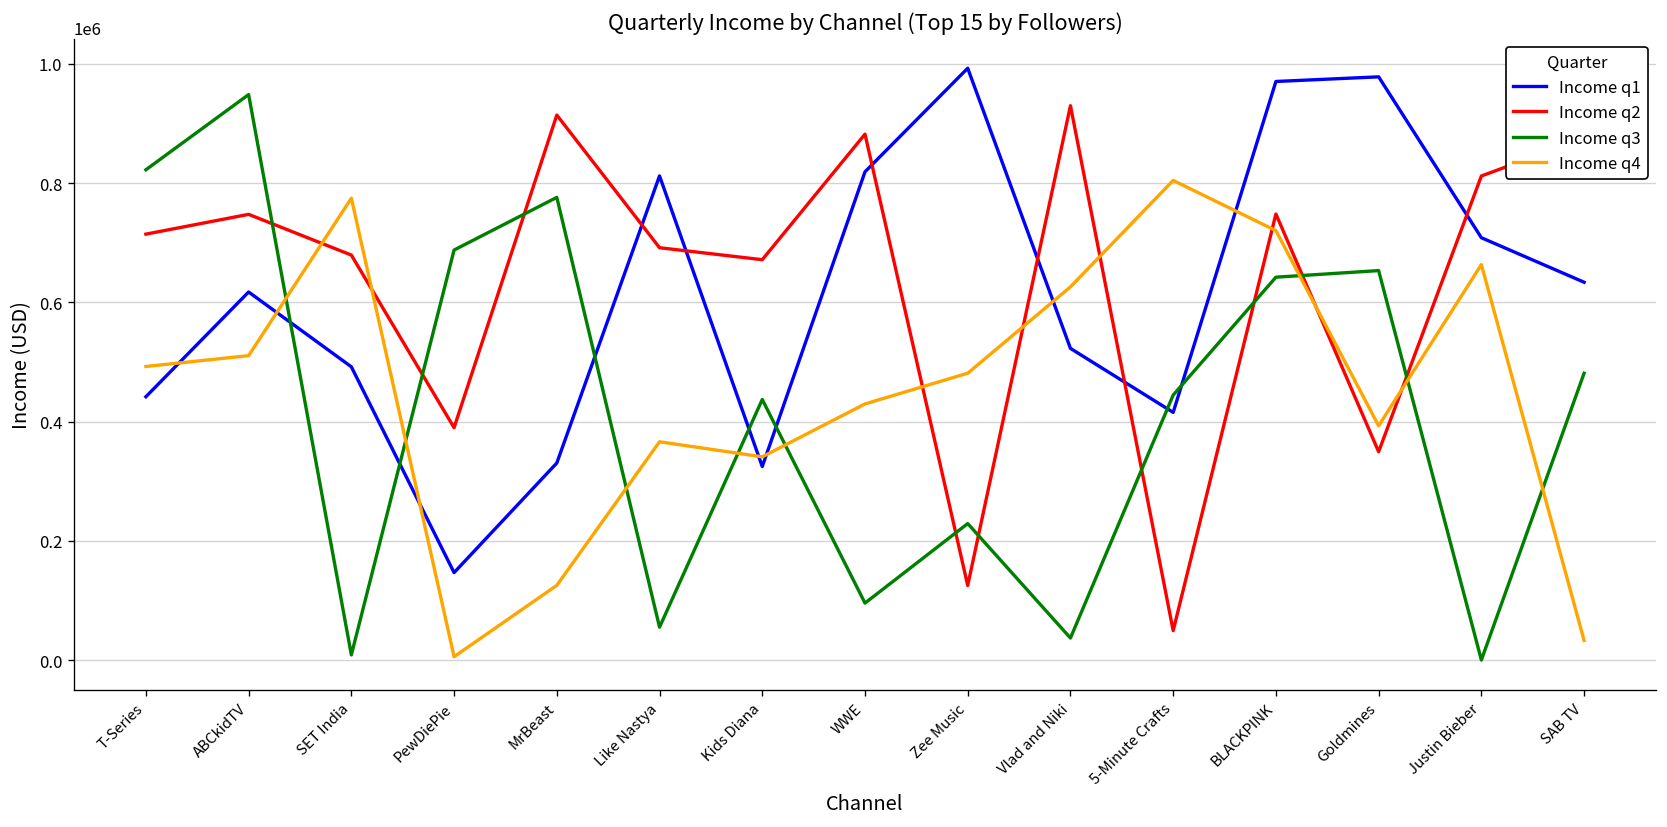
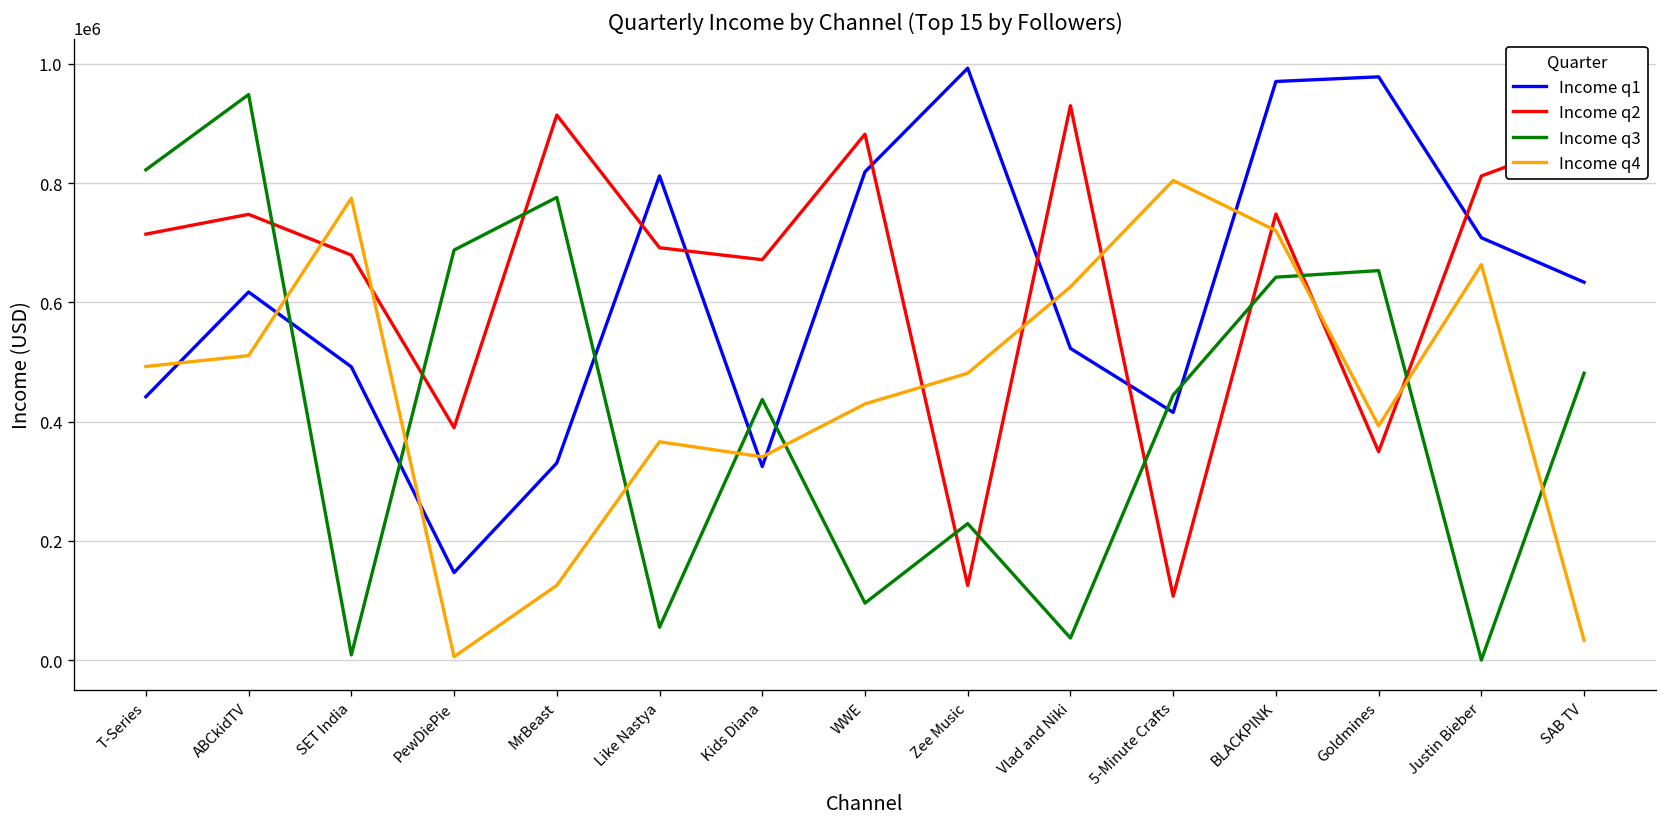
Income q2, 5-Minute Crafts: 50000 -> 110000
